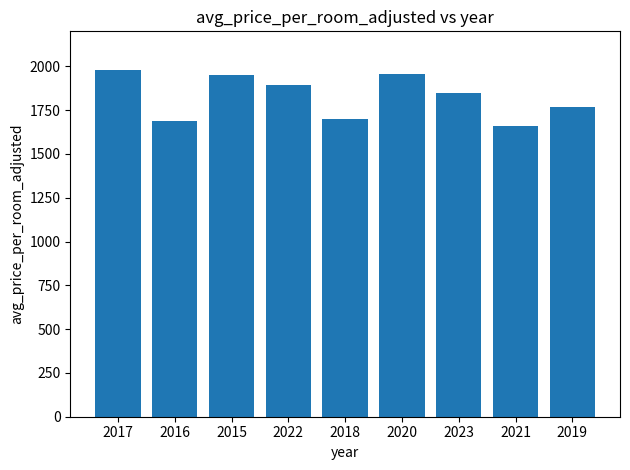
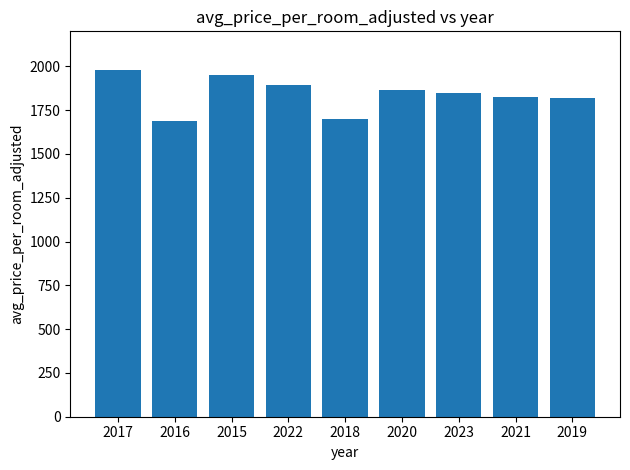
2020: 1960 -> 1870
2021: 1660 -> 1820
2019: 1770 -> 1820
